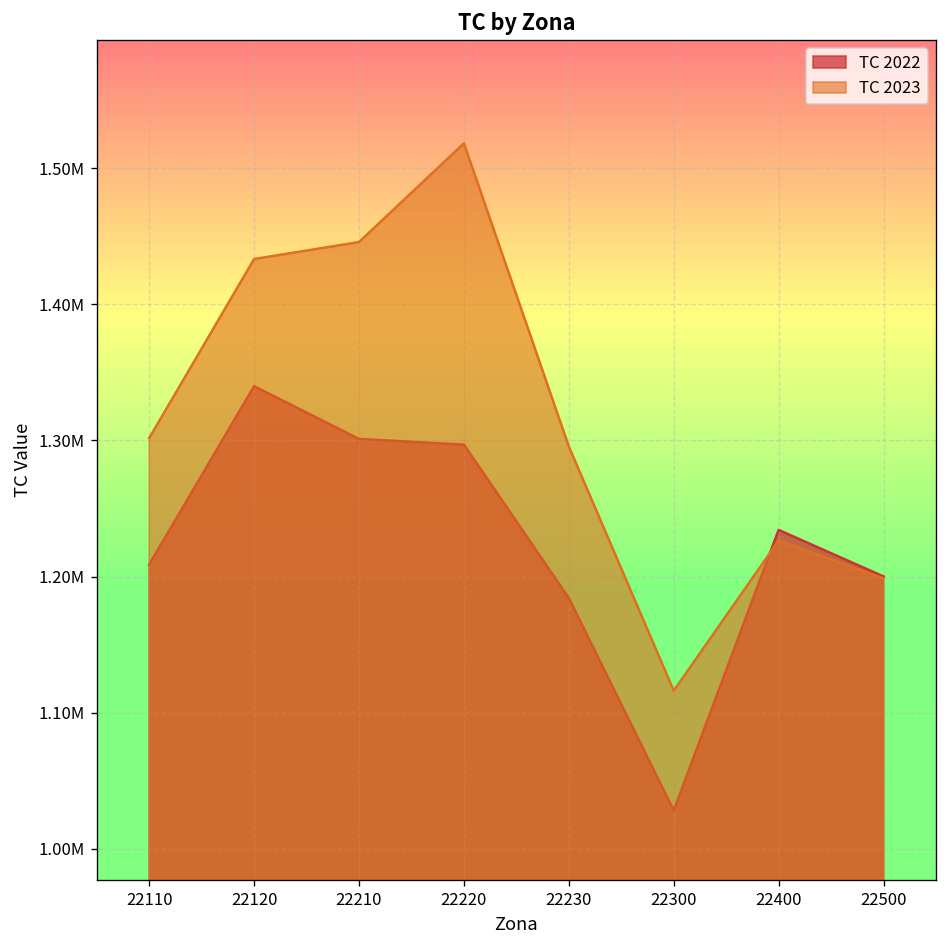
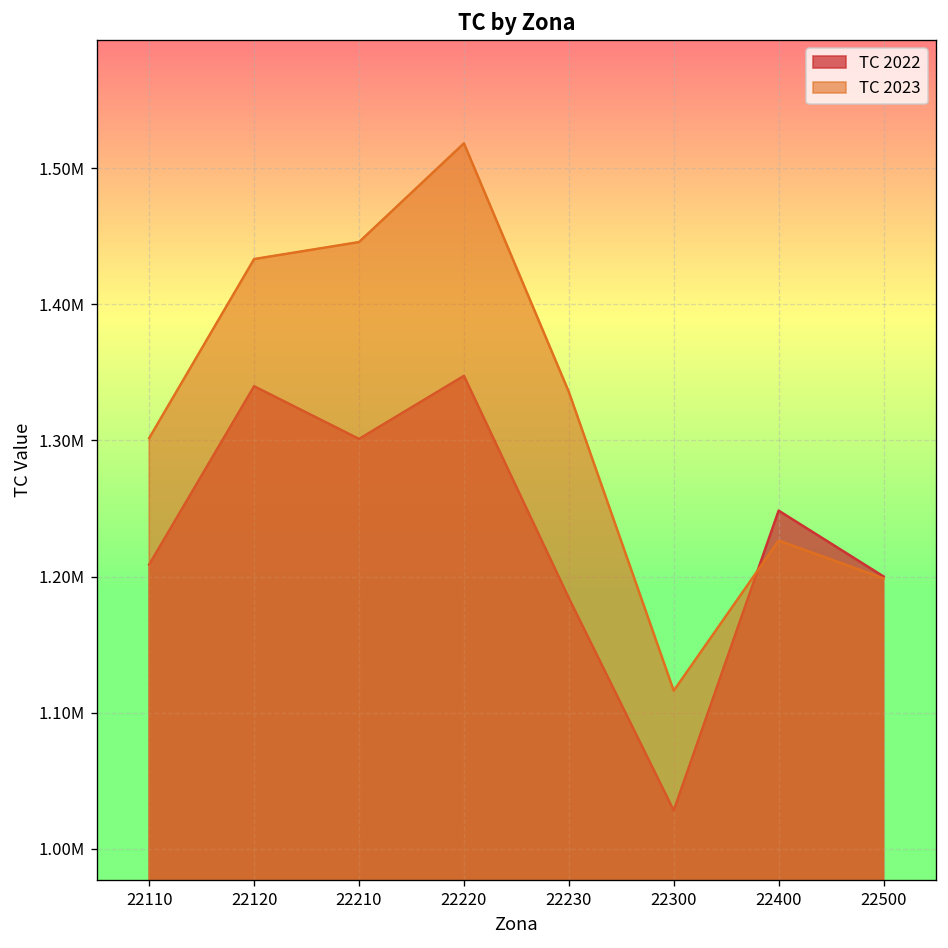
TC 2022, 22220: 1297000 -> 1347000
TC 2023, 22230: 1295000 -> 1336000
TC 2022, 22400: 1234000 -> 1248000
